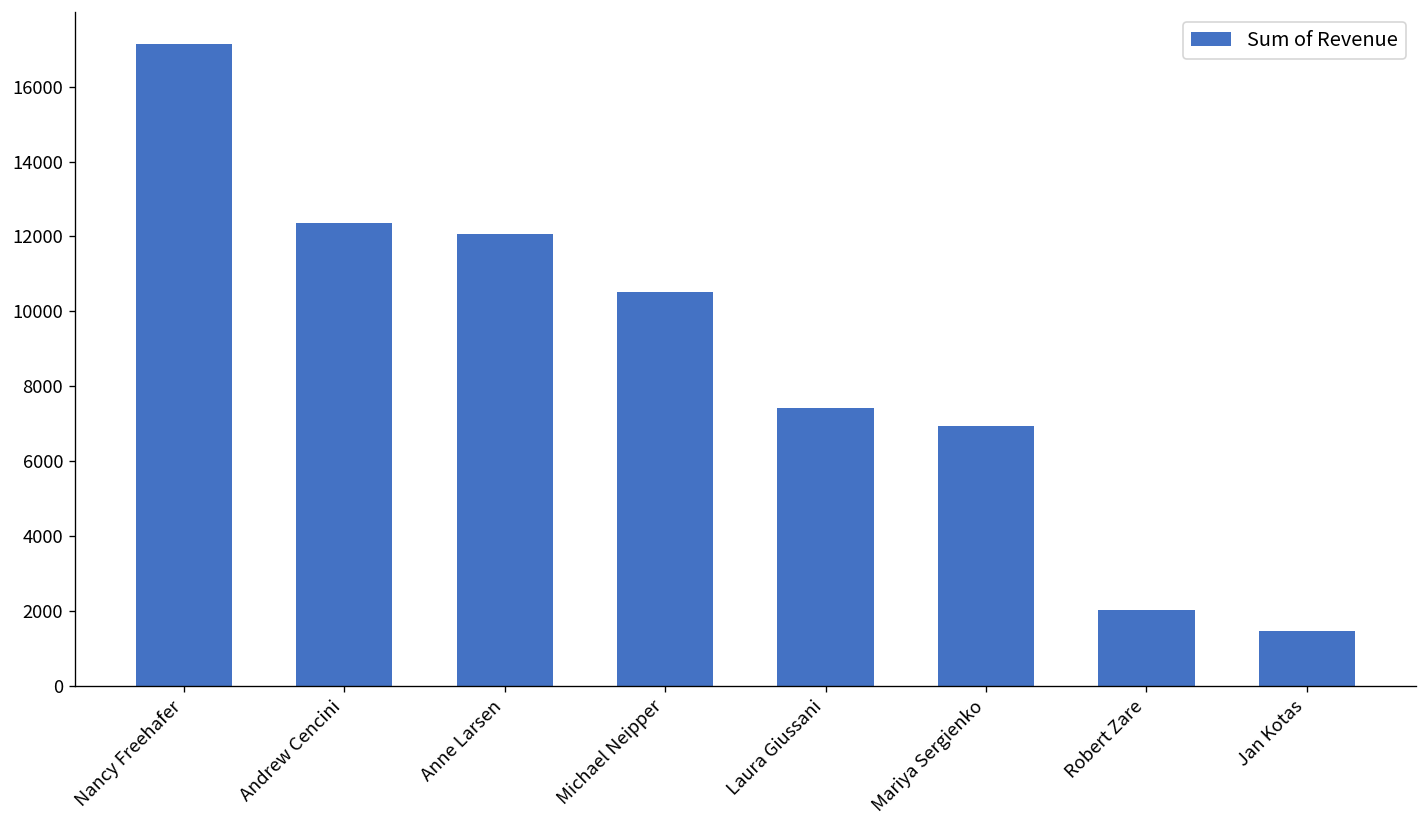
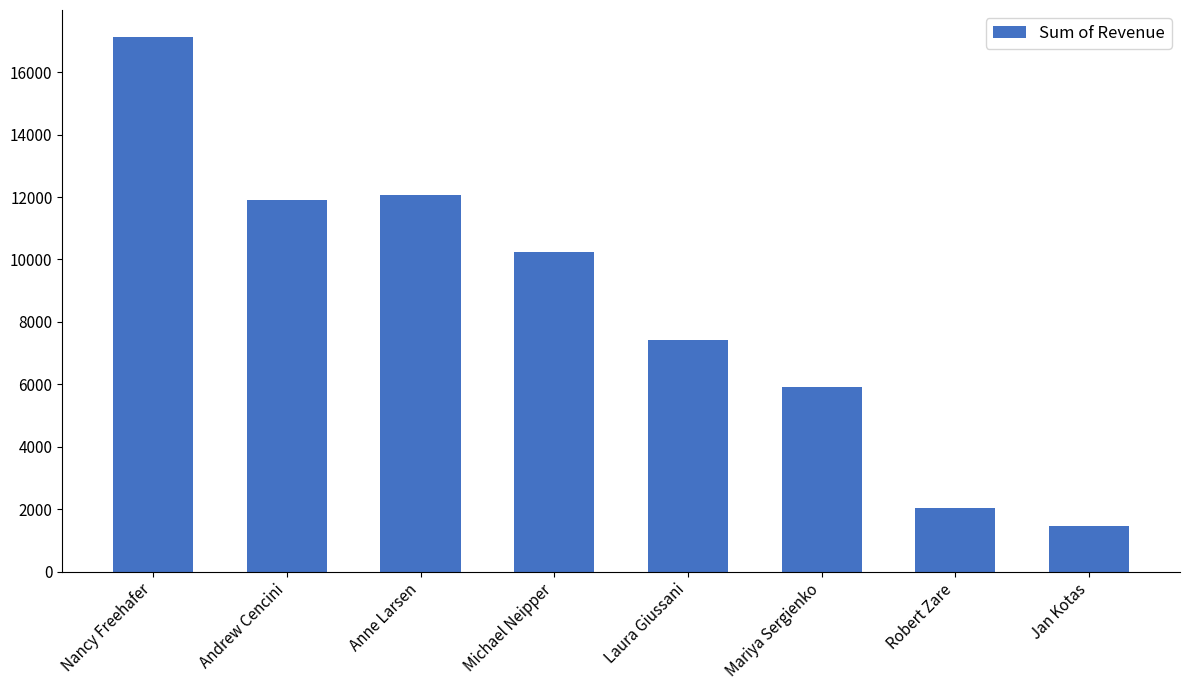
Andrew Cencini: 12400 -> 11900
Michael Neipper: 10500 -> 10200
Mariya Sergienko: 6900 -> 5900
